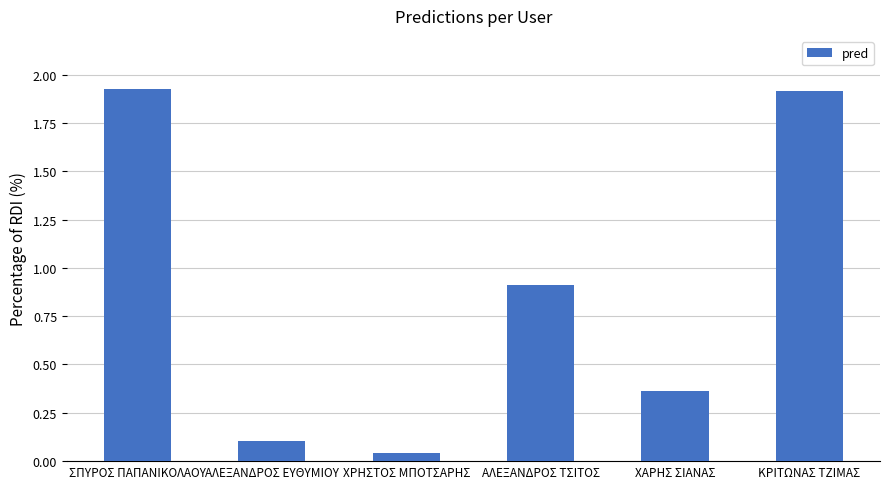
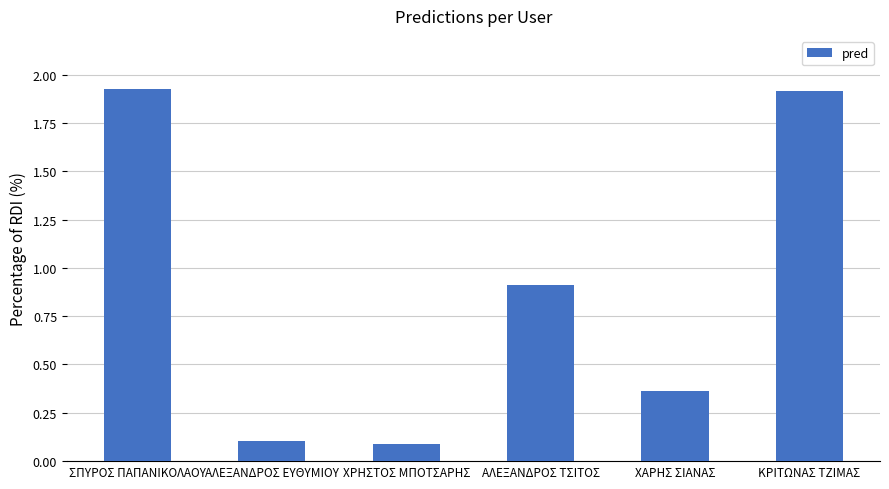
ΧΡΗΣΤΟΣ ΜΠΟΤΣΑΡΗΣ: 0.04 -> 0.09
